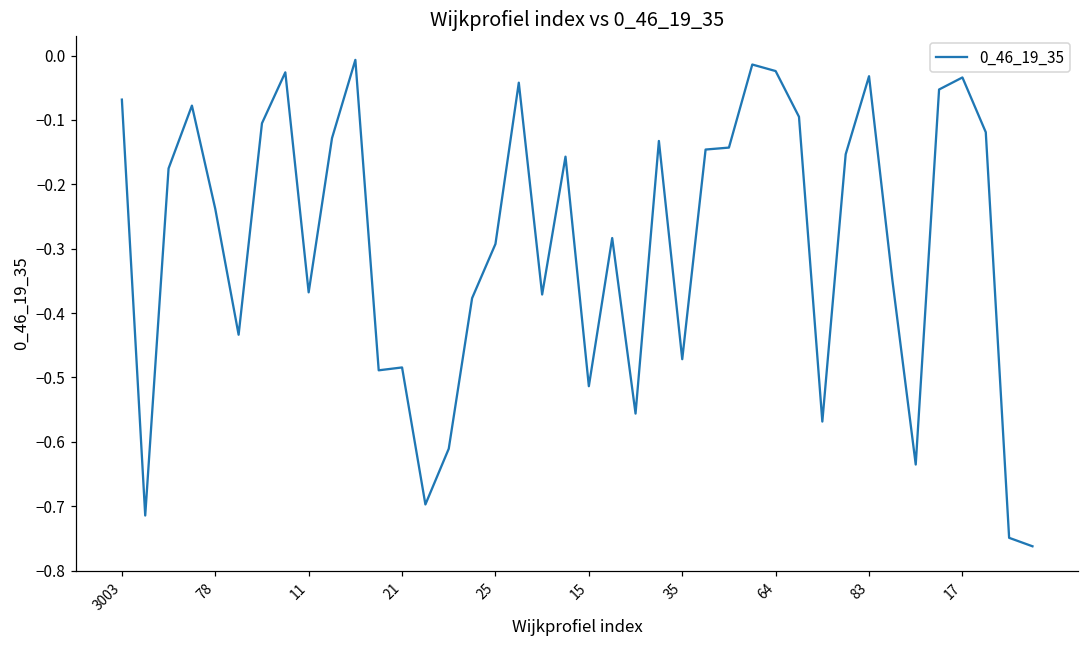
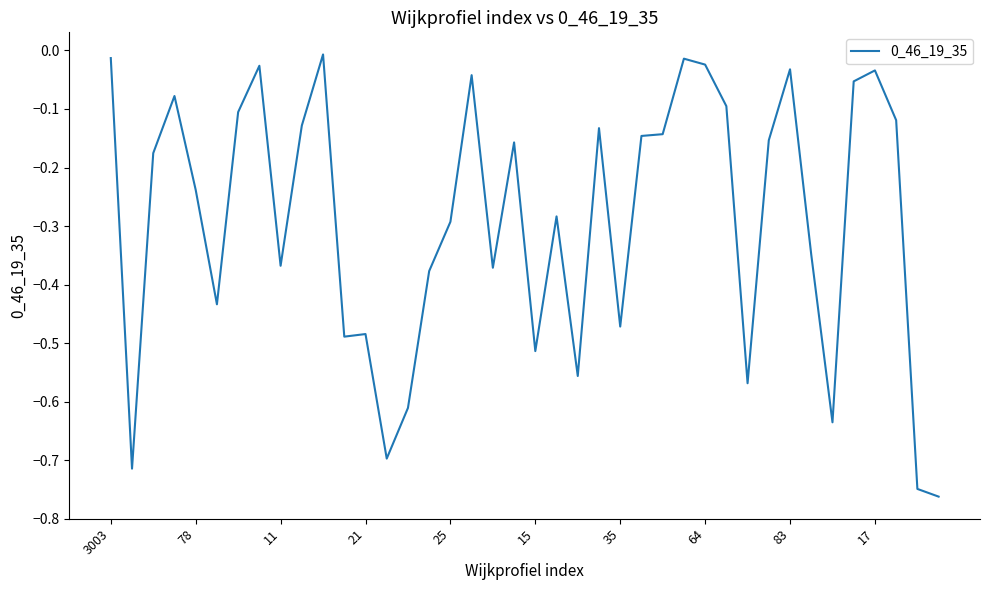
3003: -0.07 -> -0.01
